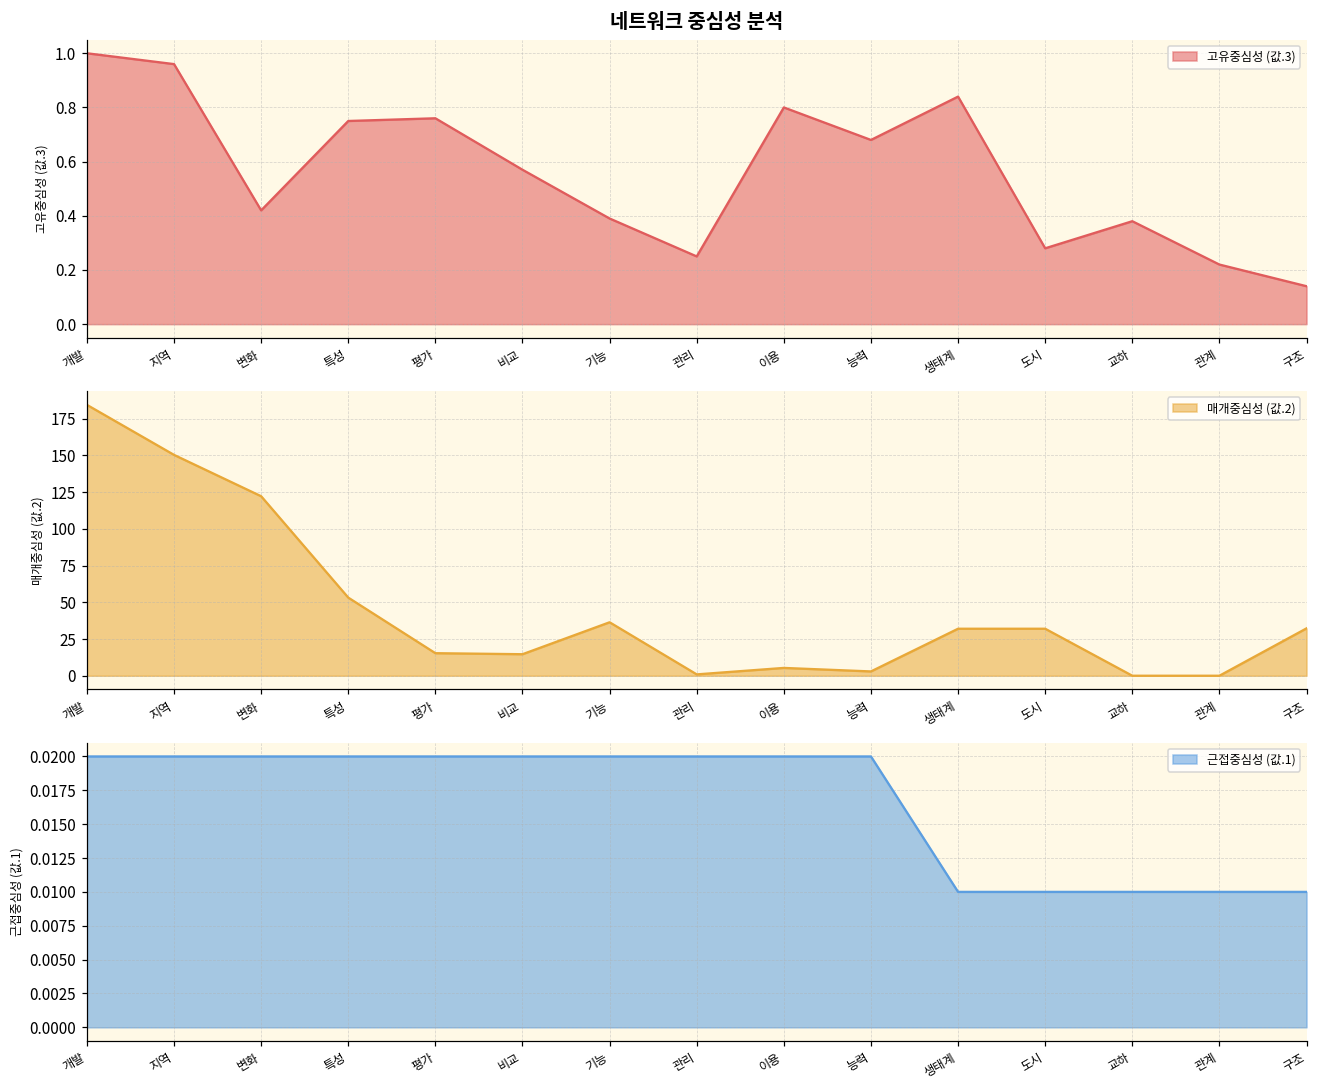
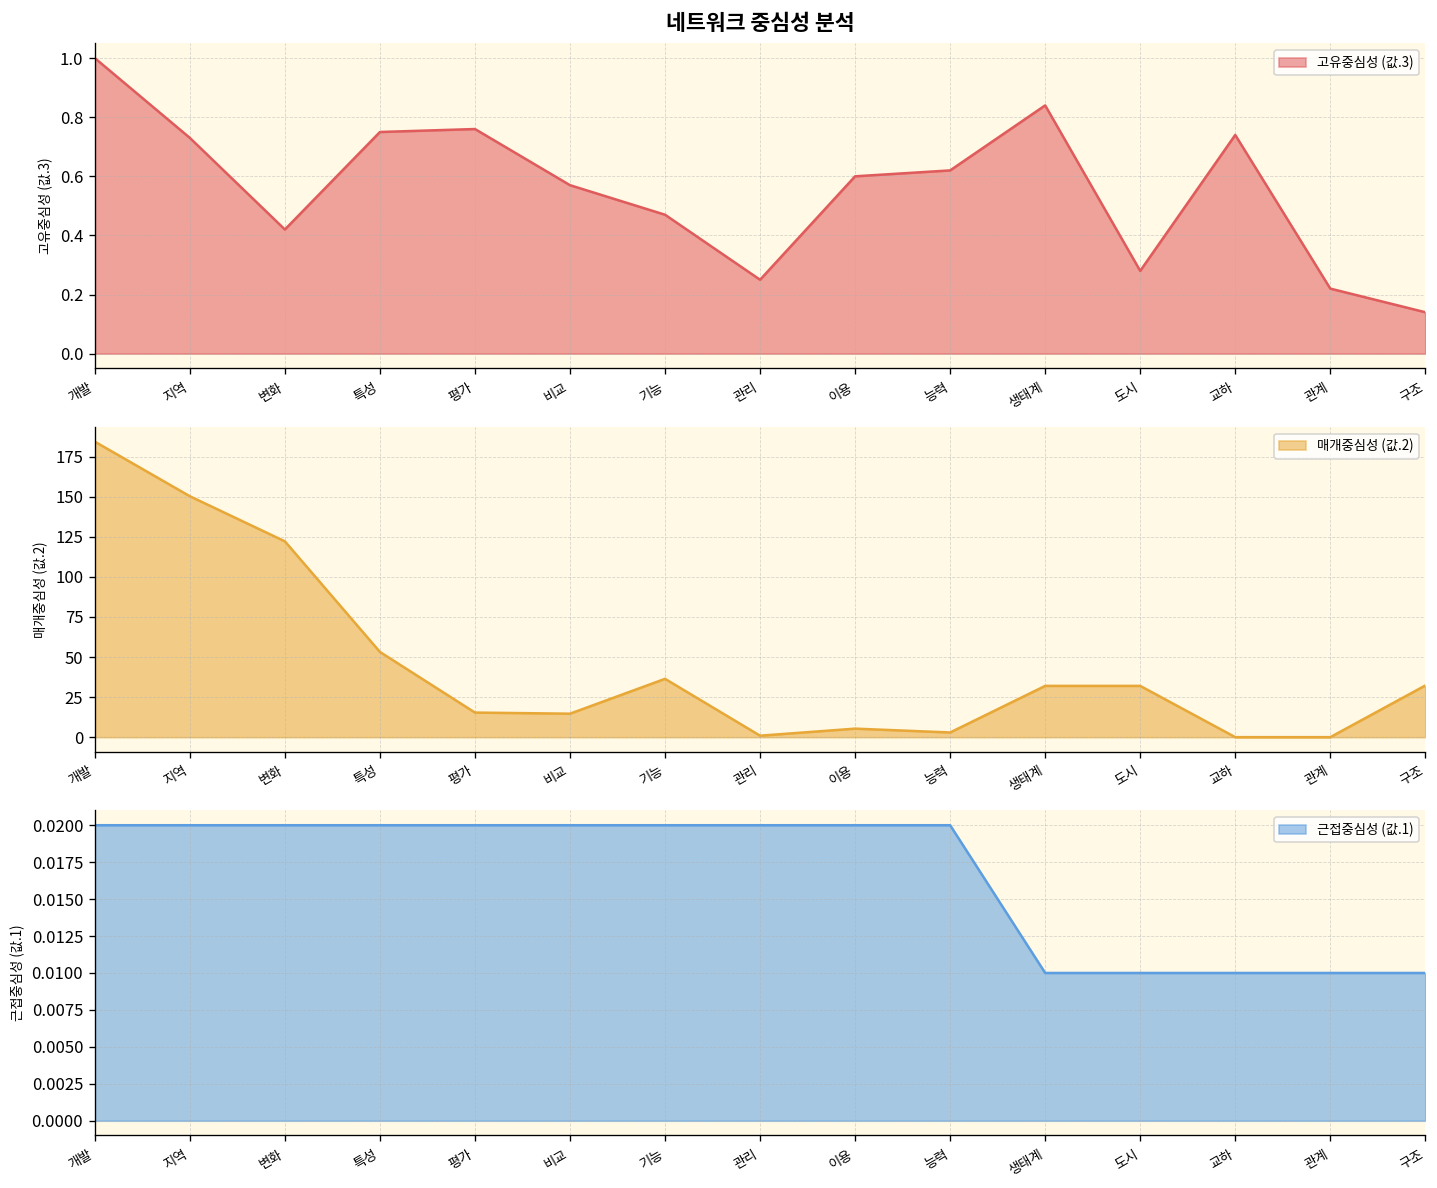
네트워크 중심성 분석, 지역: 0.96 -> 0.73
네트워크 중심성 분석, 기능: 0.39 -> 0.47
네트워크 중심성 분석, 이용: 0.8 -> 0.6
네트워크 중심성 분석, 능력: 0.68 -> 0.62
네트워크 중심성 분석, 교하: 0.38 -> 0.74
